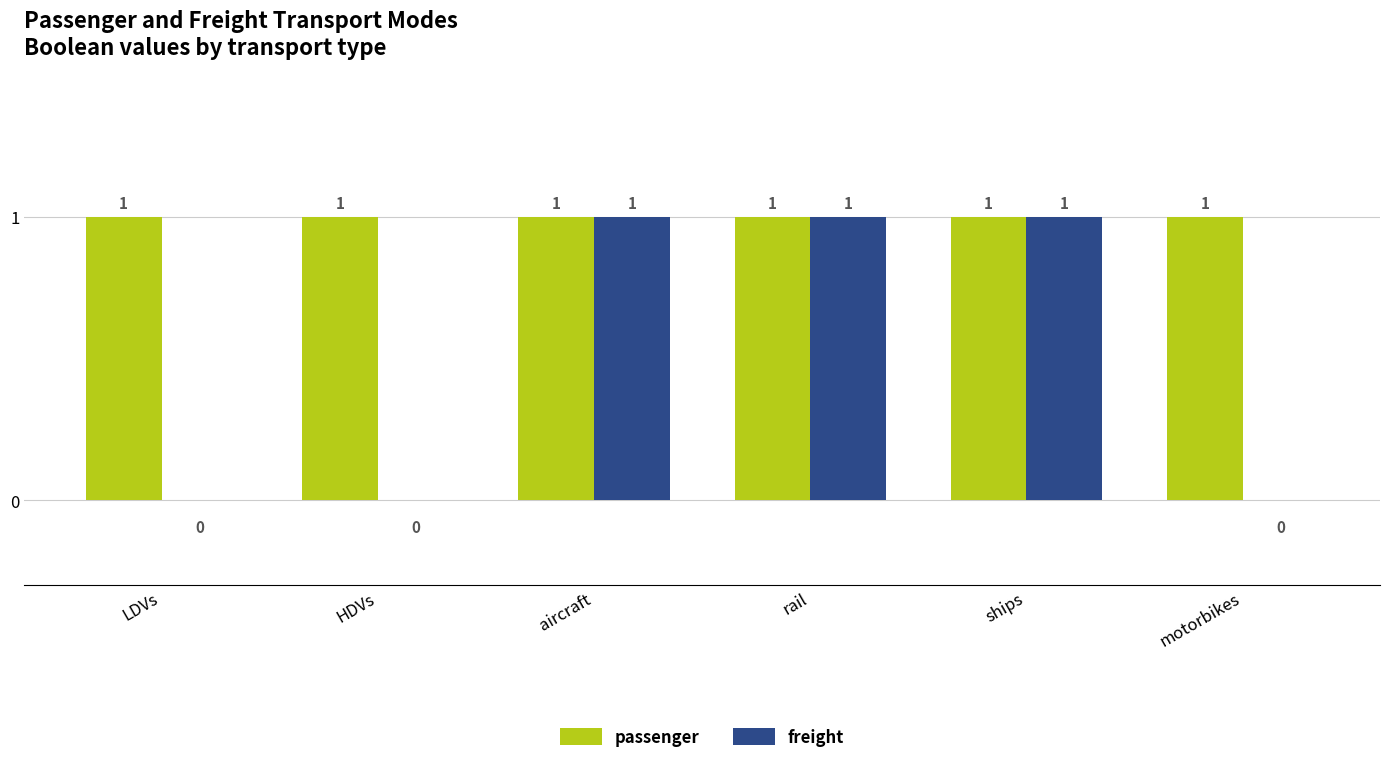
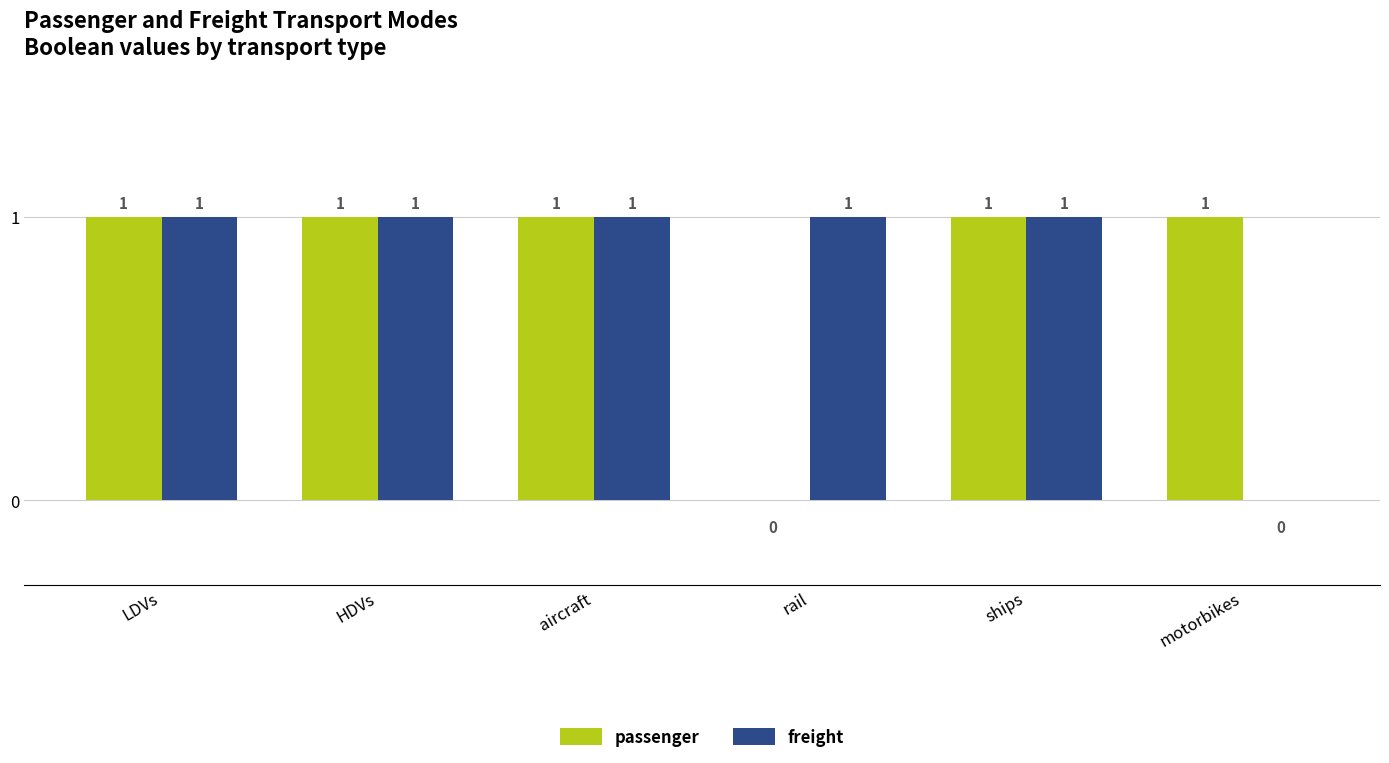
freight, LDVs: 0 -> 1
freight, HDVs: 0 -> 1
passenger, rail: 1 -> 0
